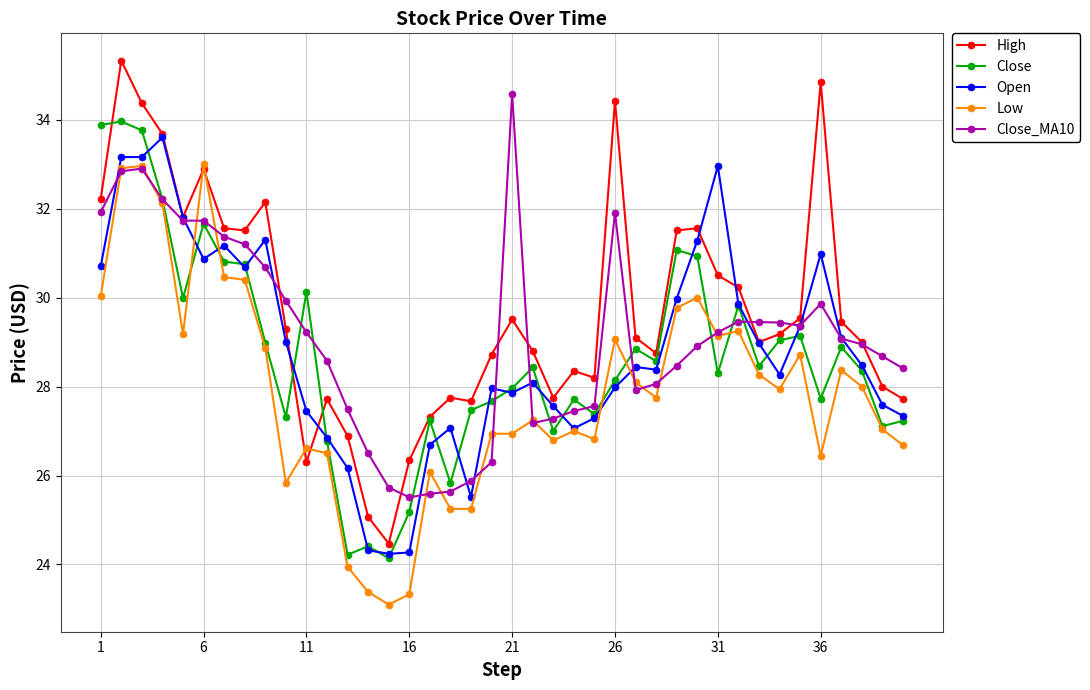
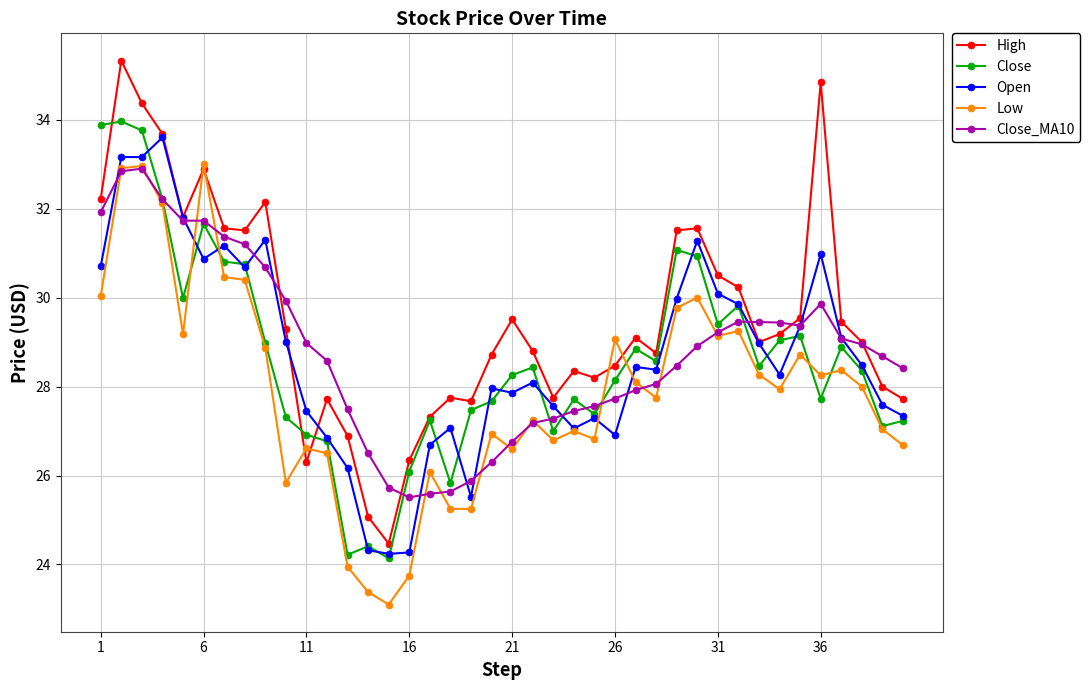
Close, 11: 30.1 -> 26.9
Close_MA10, 11: 29.2 -> 29.0
Close, 16: 25.2 -> 26.1
Low, 16: 23.3 -> 23.8
Close, 21: 28.0 -> 28.3
Low, 21: 26.9 -> 26.6
Close_MA10, 21: 34.6 -> 26.8
High, 26: 34.4 -> 28.5
Open, 26: 28.0 -> 26.9
Close_MA10, 26: 31.9 -> 27.7
Close, 31: 28.3 -> 29.4
Open, 31: 33.0 -> 30.1
Low, 36: 26.4 -> 28.3
